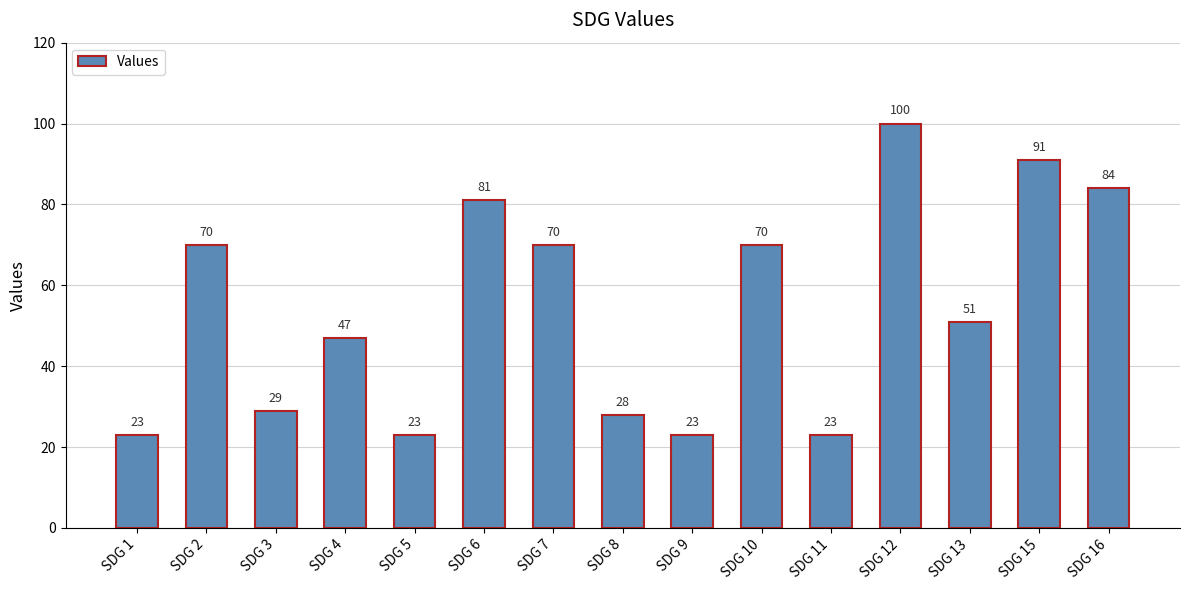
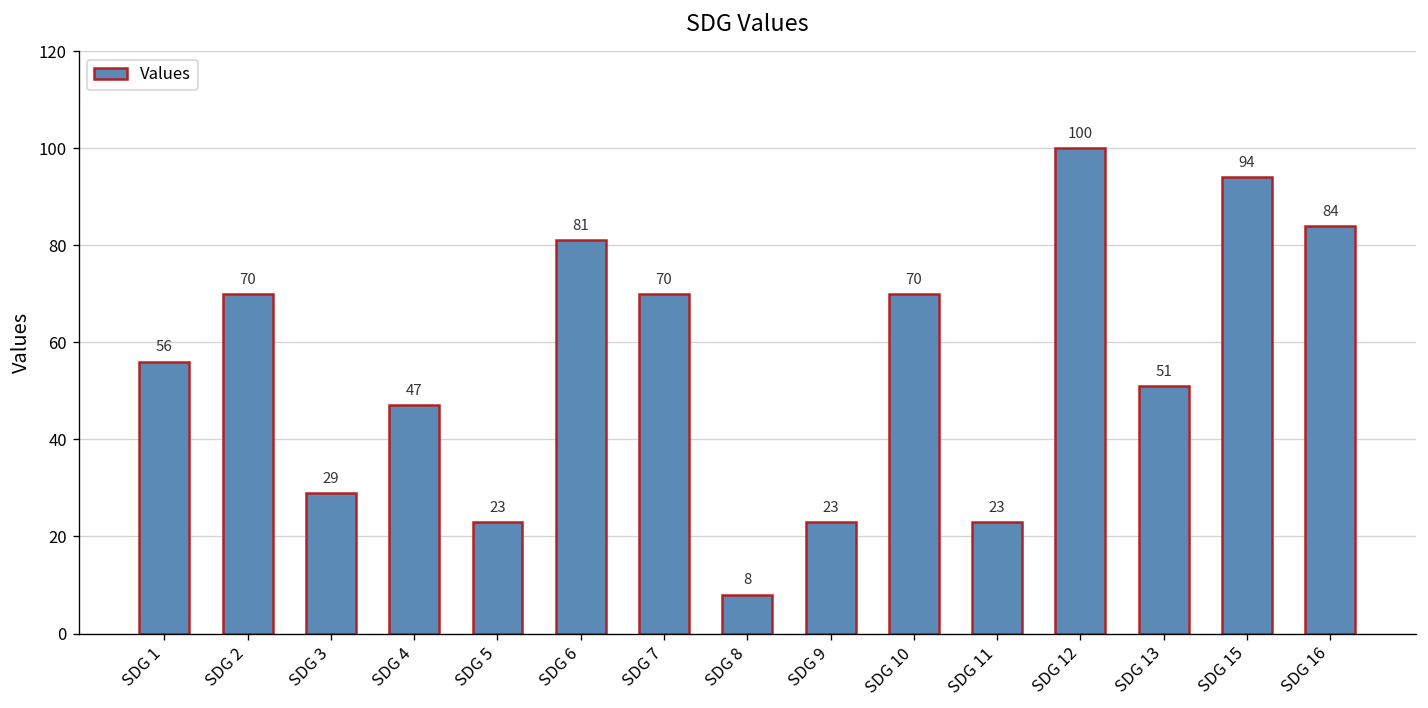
SDG 1: 23 -> 56
SDG 8: 28 -> 8
SDG 15: 91 -> 94
